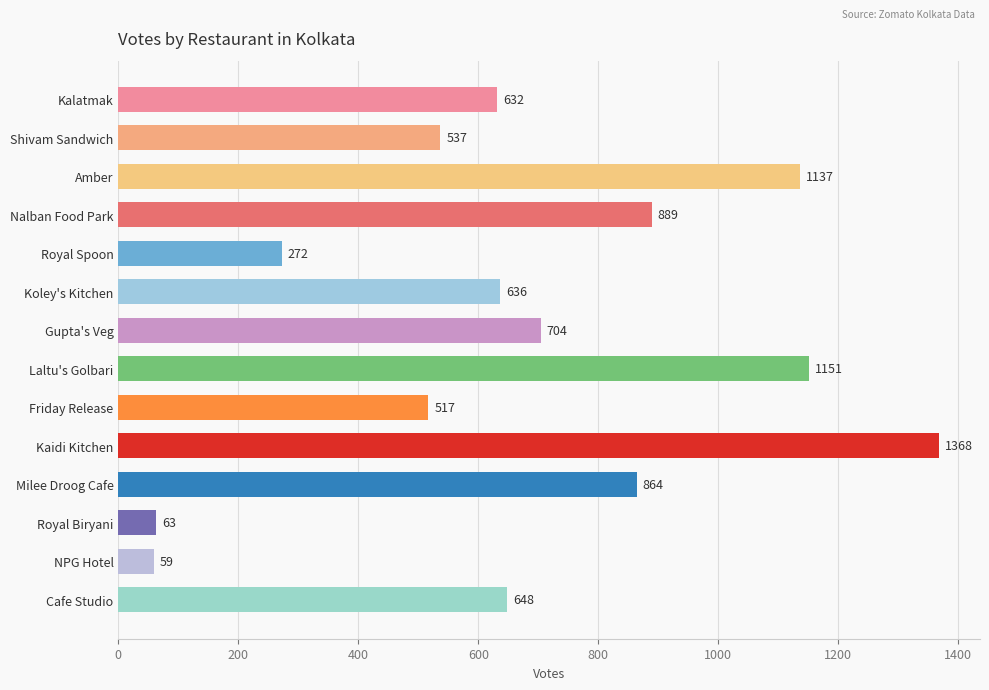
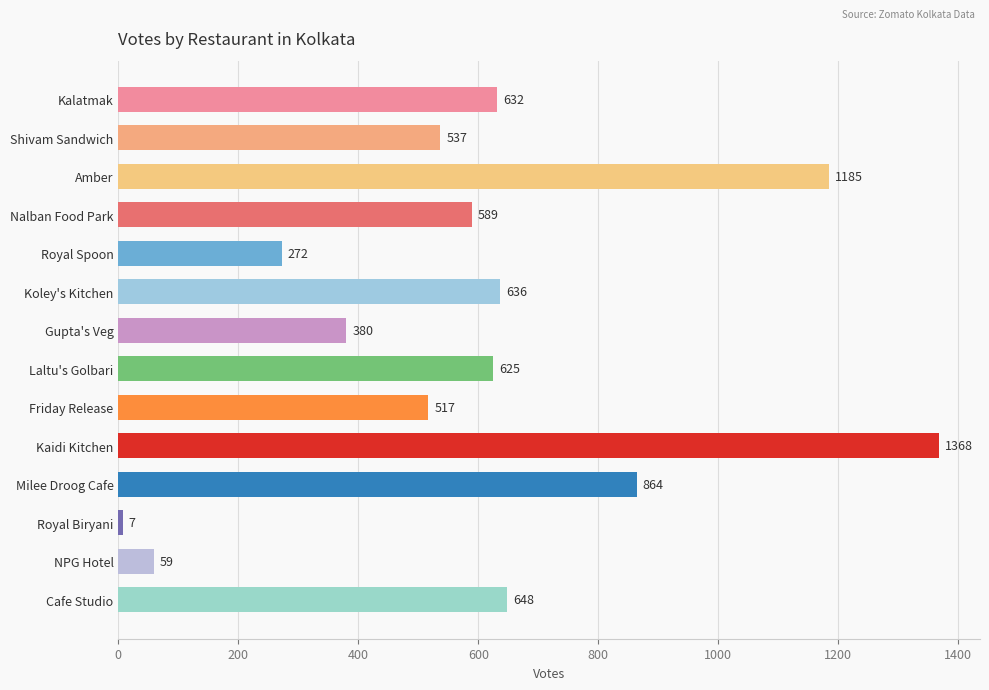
Amber: 1137 -> 1185
Nalban Food Park: 889 -> 589
Gupta's Veg: 704 -> 380
Laltu's Golbari: 1151 -> 625
Royal Biryani: 63 -> 7
